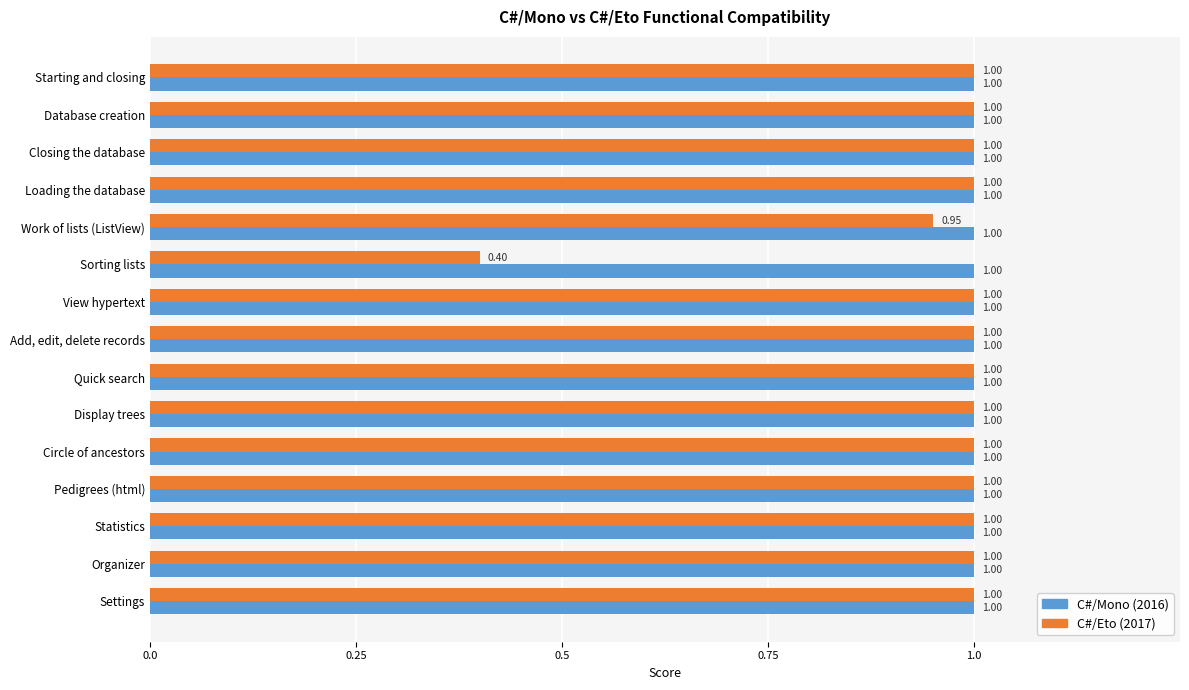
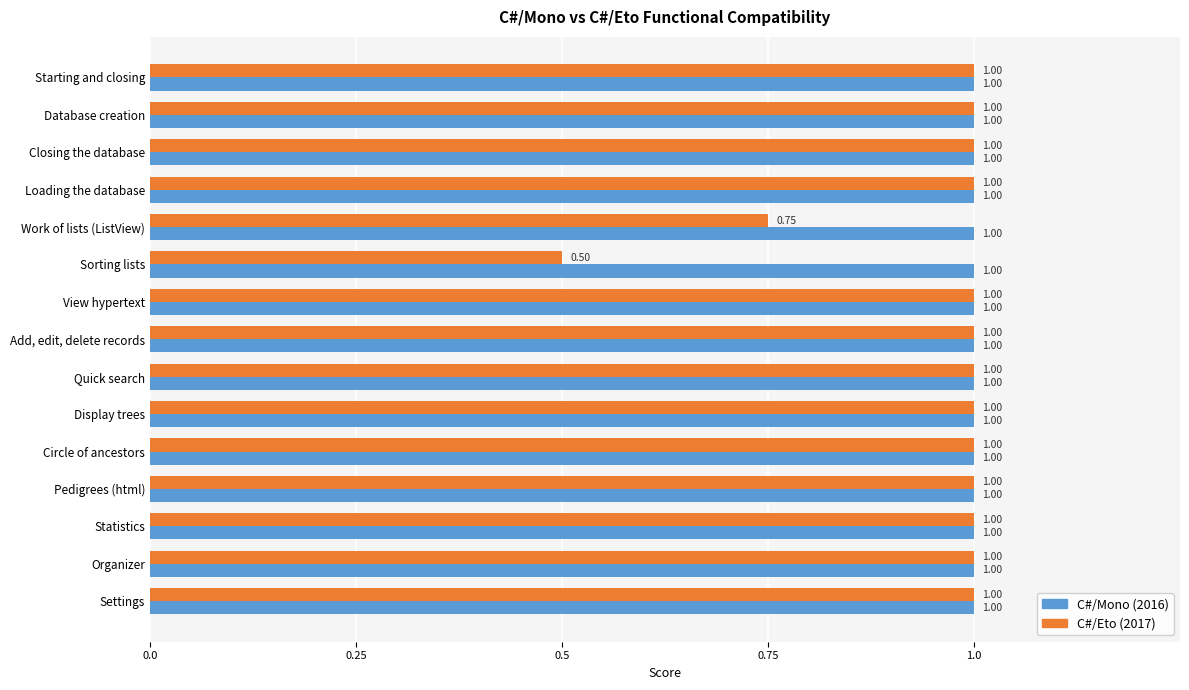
C#/Eto (2017), Work of lists (ListView): 0.95 -> 0.75
C#/Eto (2017), Sorting lists: 0.40 -> 0.50
